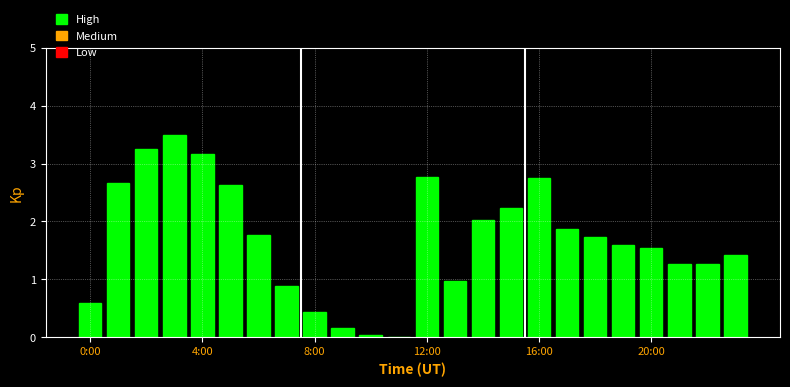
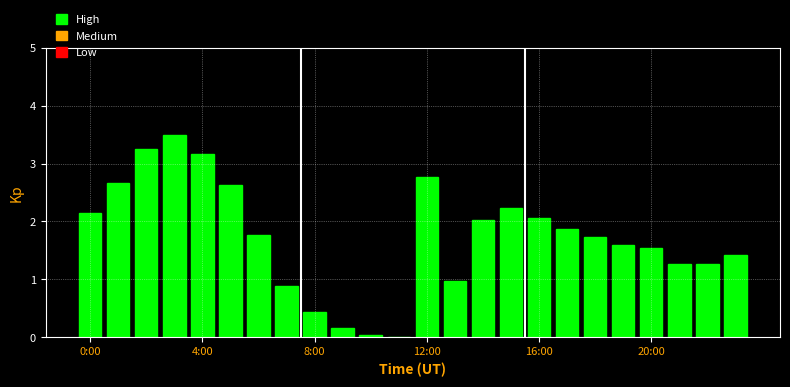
0:00: 0.6 -> 2.2
16:00: 2.8 -> 2.1
